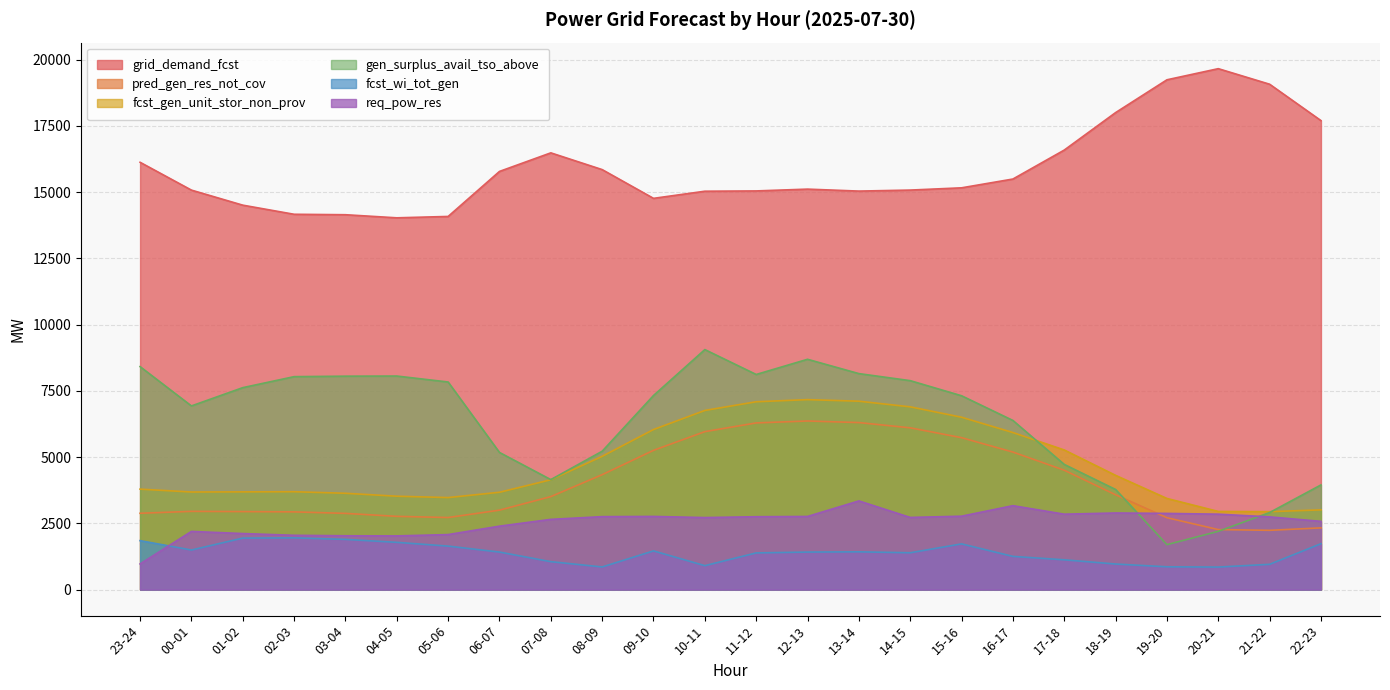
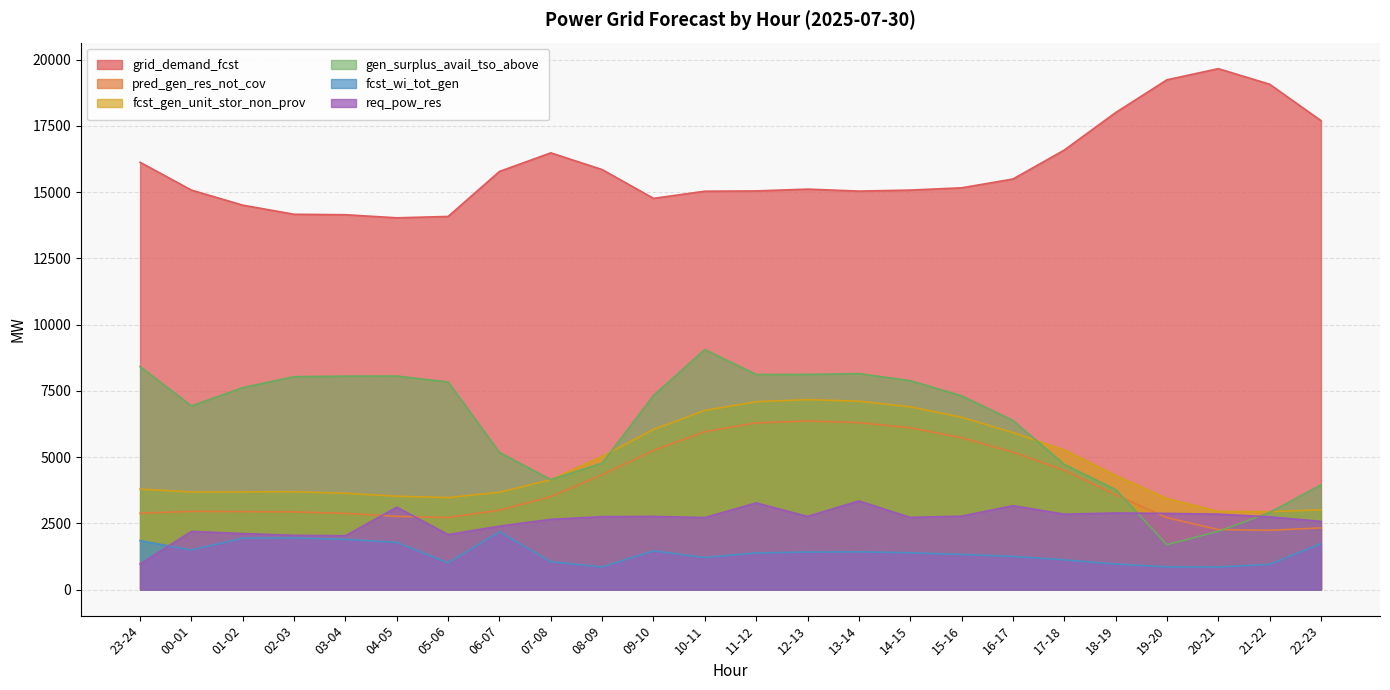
req_pow_res, 04-05: 2000 -> 3100
fcst_wi_tot_gen, 05-06: 1600 -> 1000
fcst_wi_tot_gen, 06-07: 1400 -> 2200
gen_surplus_avail_tso_above, 08-09: 5200 -> 4800
fcst_wi_tot_gen, 10-11: 900 -> 1200
req_pow_res, 11-12: 2800 -> 3300
gen_surplus_avail_tso_above, 12-13: 8700 -> 8100
fcst_wi_tot_gen, 15-16: 1700 -> 1300
